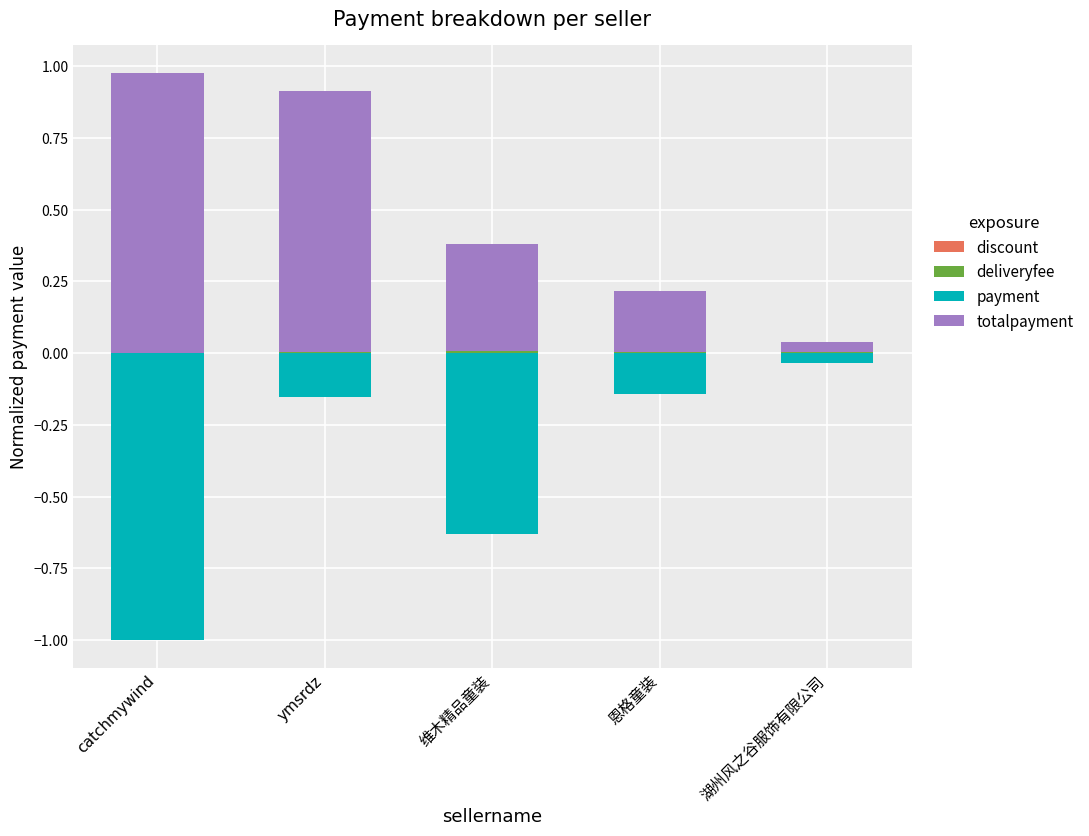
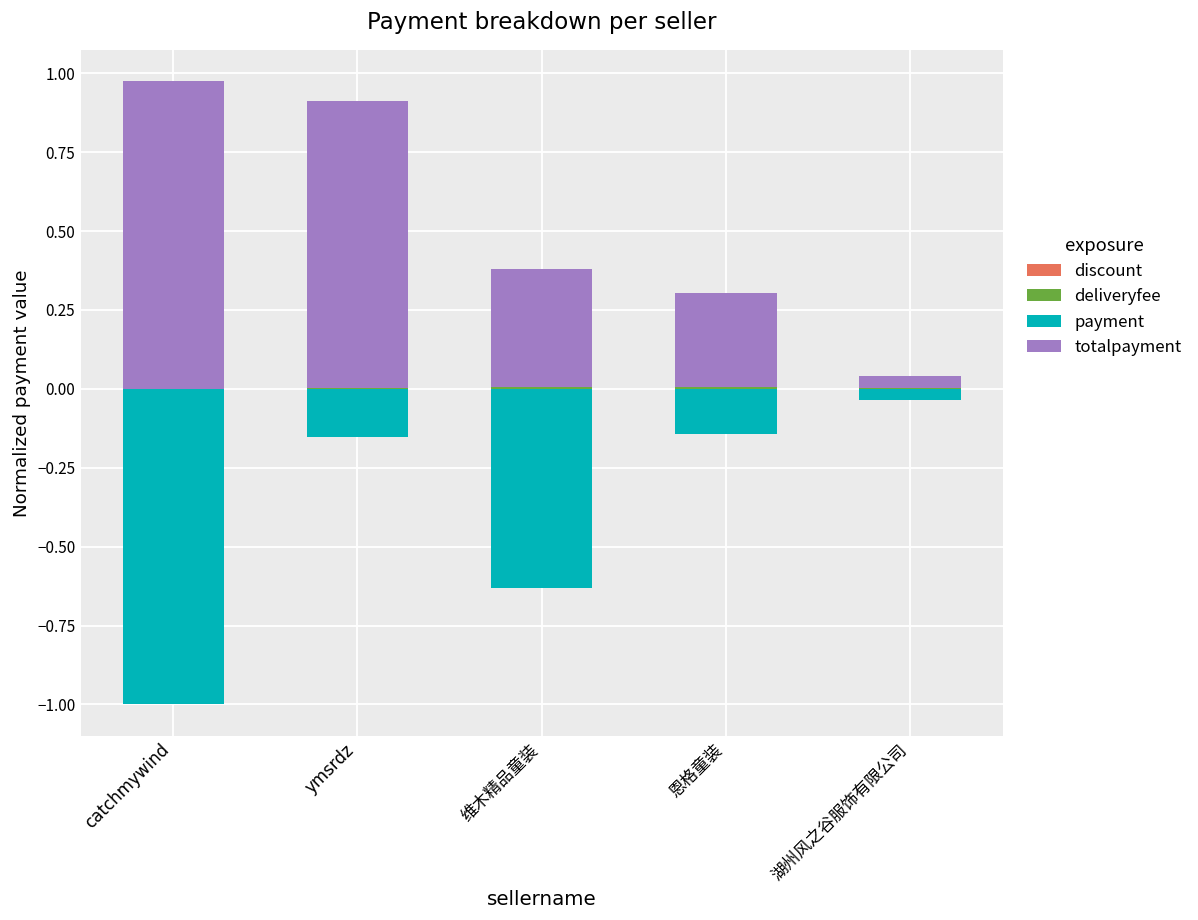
totalpayment, 恩格童装: 0.21 -> 0.30
